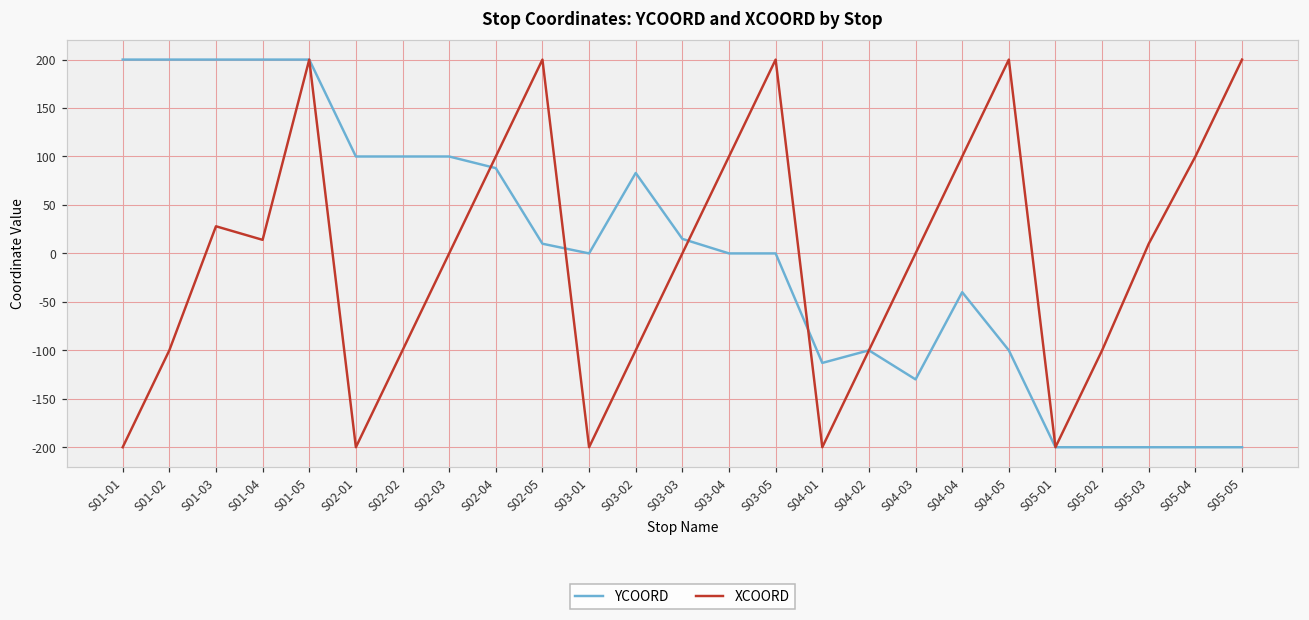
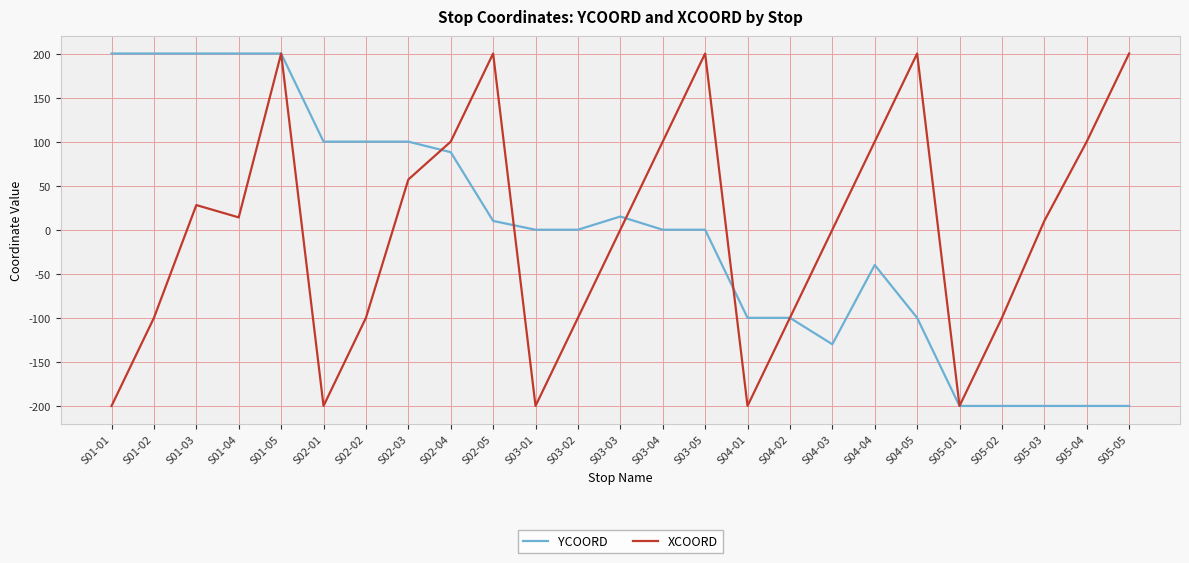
XCOORD, S02-03: 0 -> 60
YCOORD, S03-02: 80 -> 0
YCOORD, S04-01: -110 -> -100
